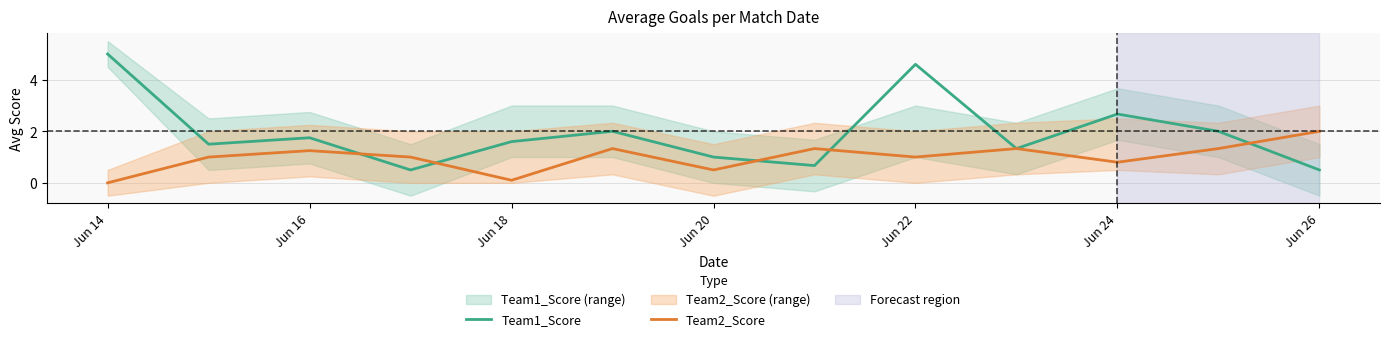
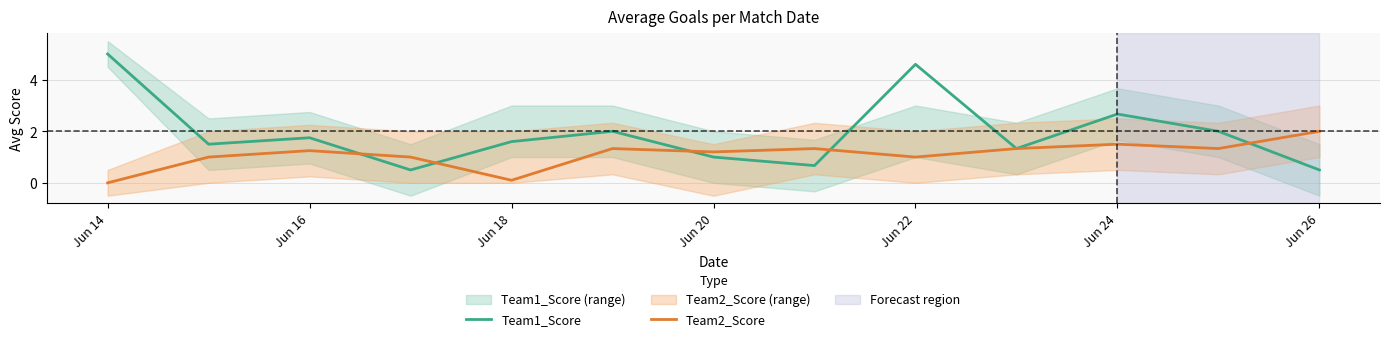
Team2_Score, Jun 20: 0.5 -> 1.2
Team2_Score, Jun 24: 0.8 -> 1.5
